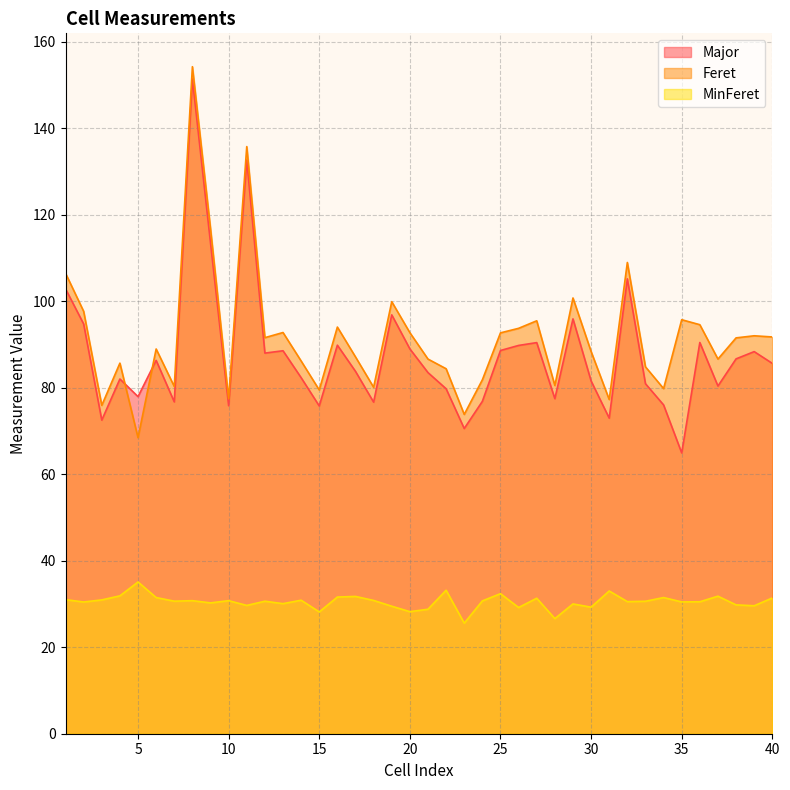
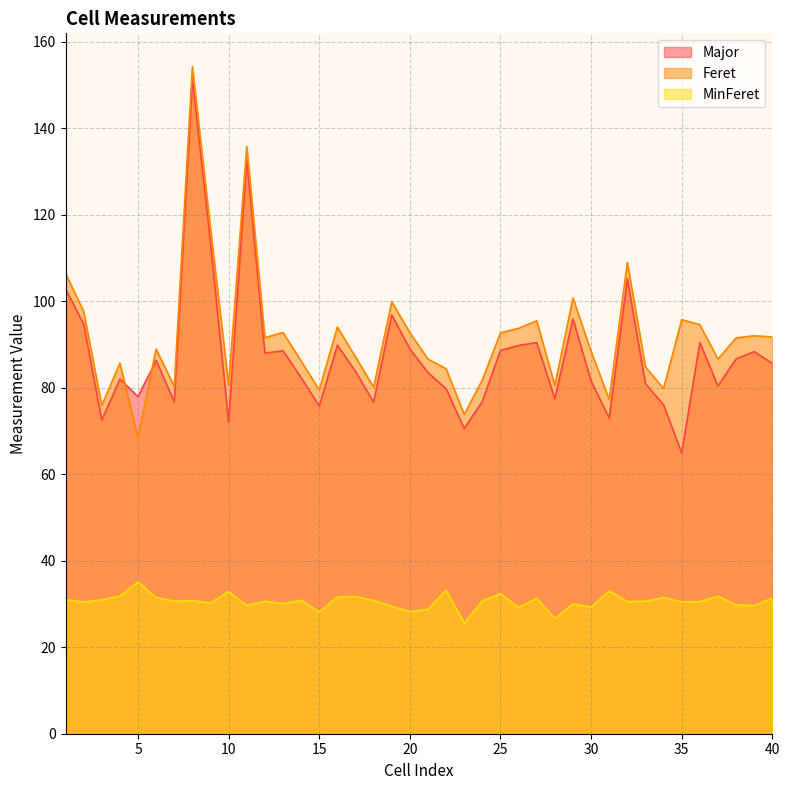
Major, 10: 76 -> 72
Feret, 10: 77 -> 81
MinFeret, 10: 31 -> 33
